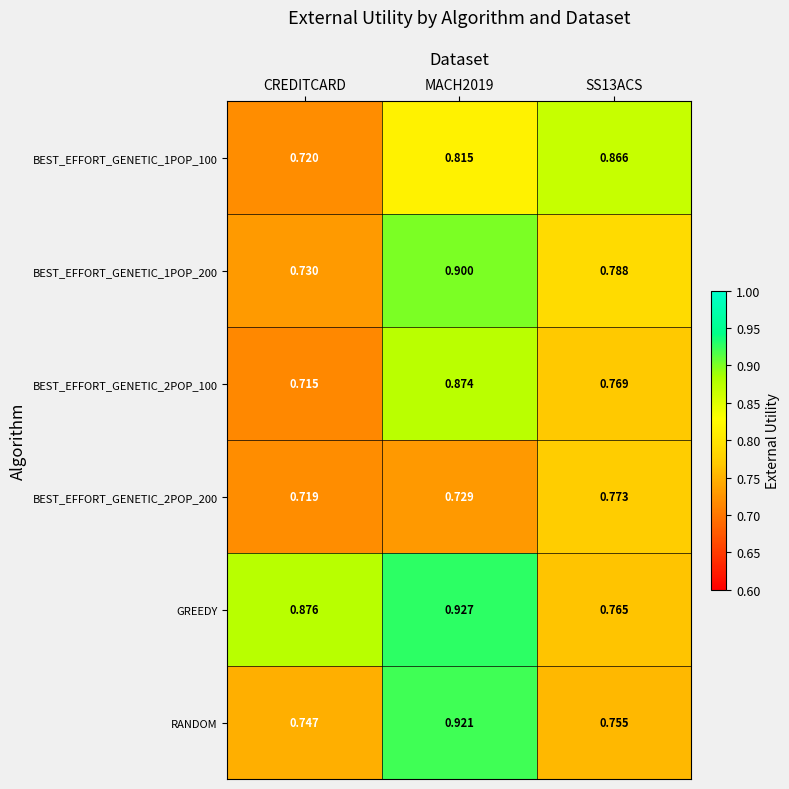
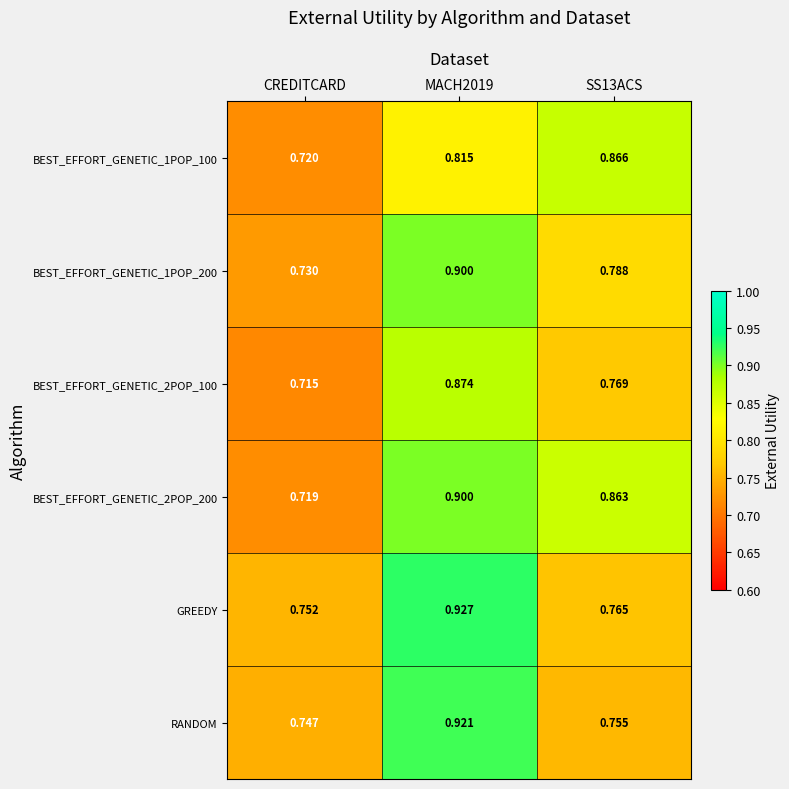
BEST_EFFORT_GENETIC_2POP_200, MACH2019: 0.729 -> 0.900
BEST_EFFORT_GENETIC_2POP_200, SS13ACS: 0.773 -> 0.863
GREEDY, CREDITCARD: 0.876 -> 0.752
